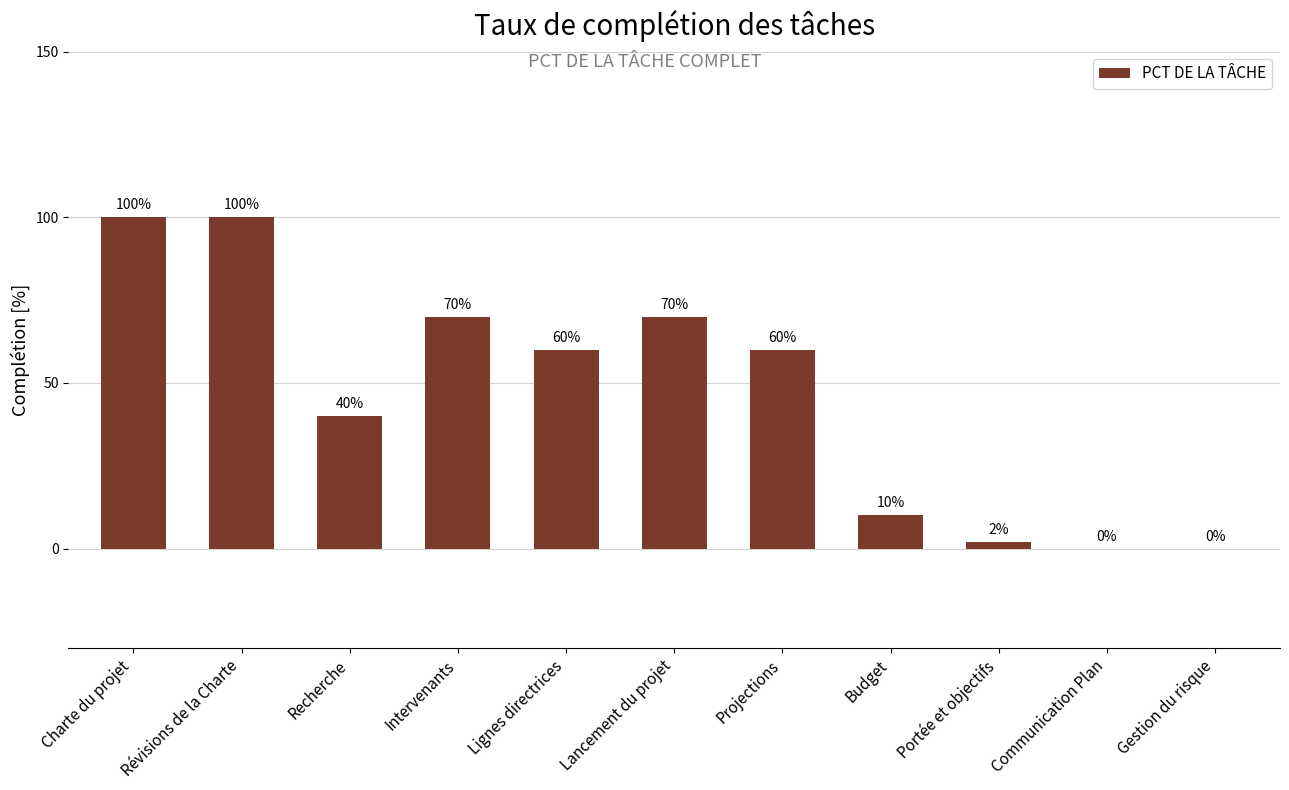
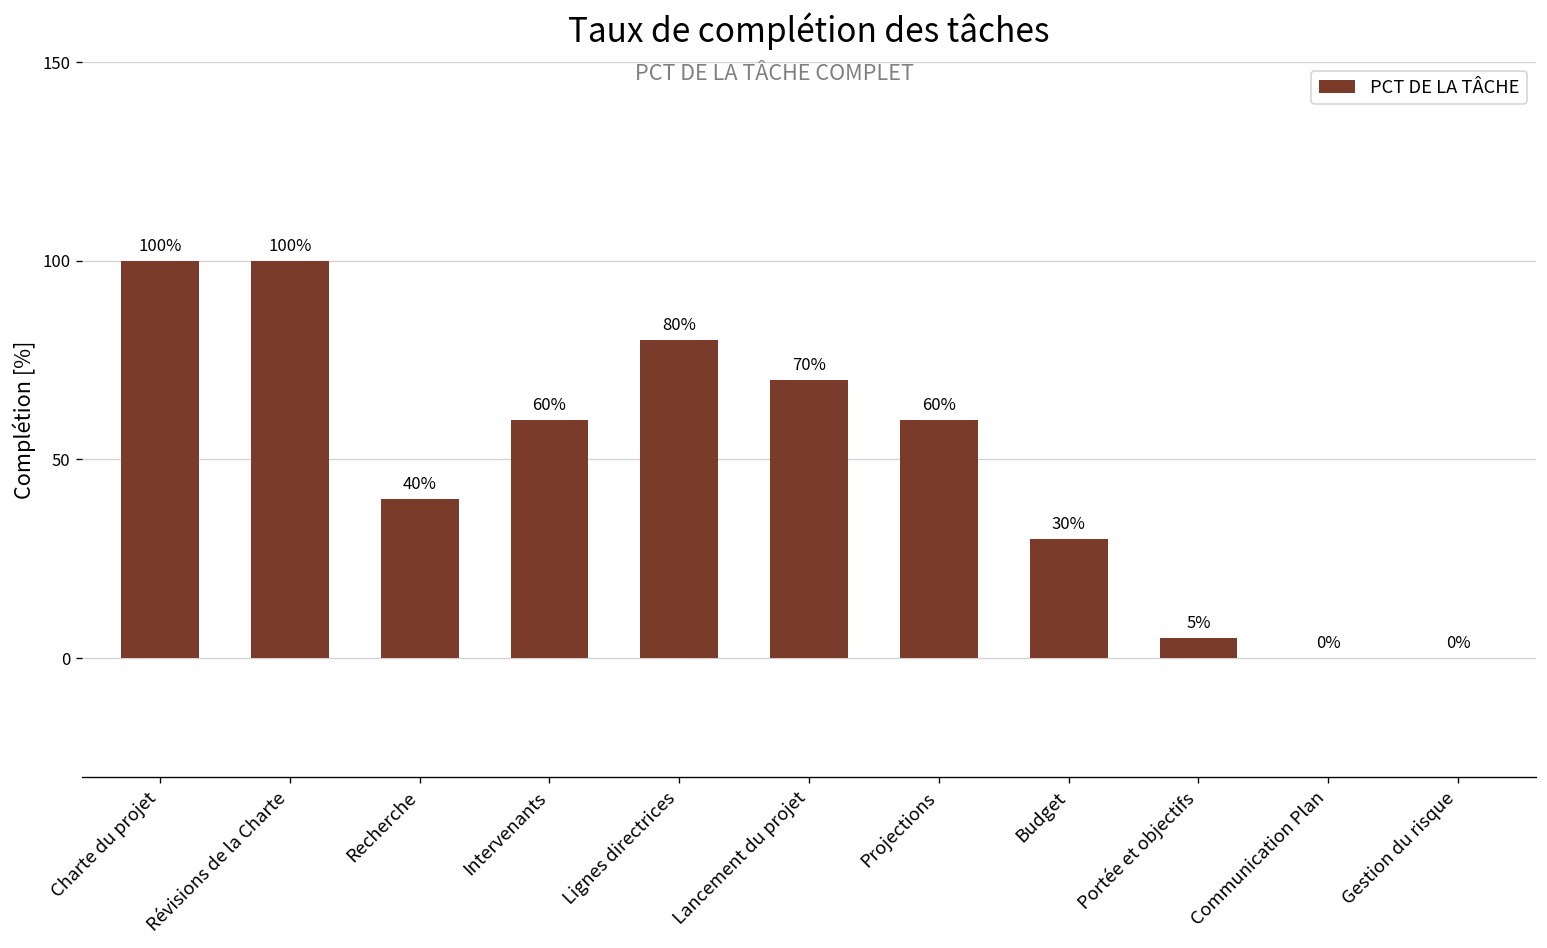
Intervenants: 70% -> 60%
Lignes directrices: 60% -> 80%
Budget: 10% -> 30%
Portée et objectifs: 2% -> 5%
